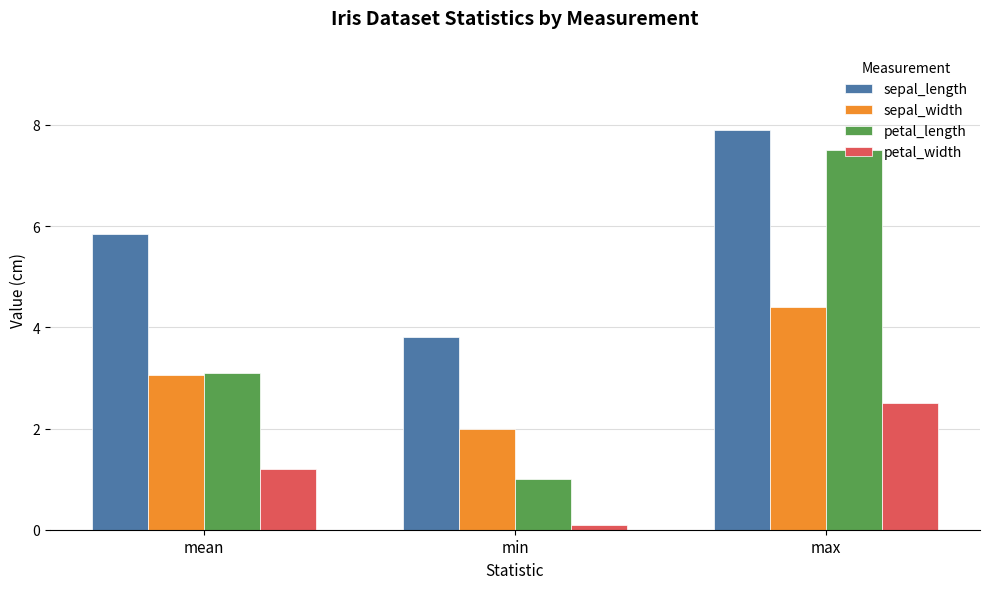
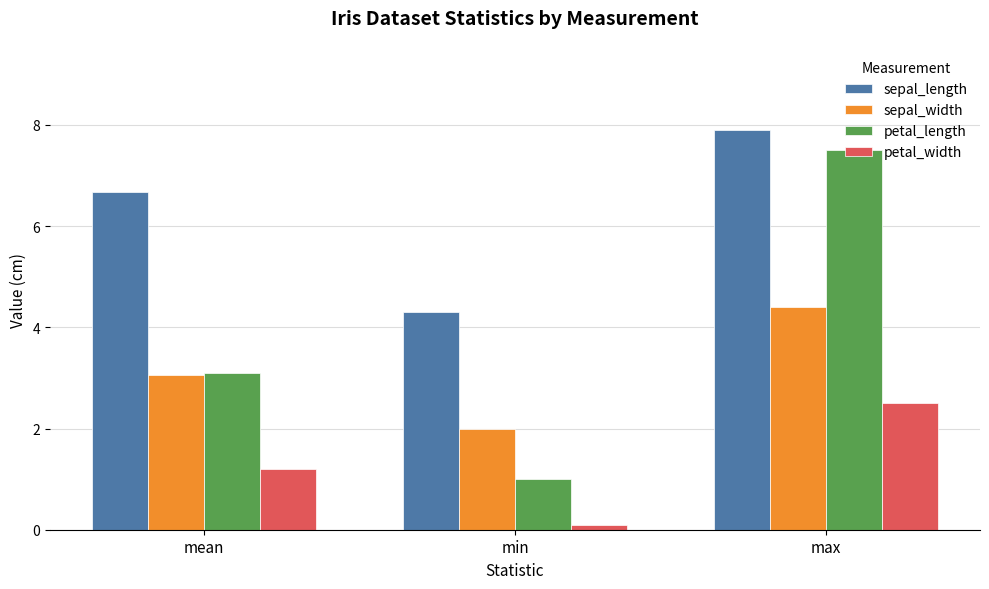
sepal_length, mean: 5.8 -> 6.7
sepal_length, min: 3.8 -> 4.3
